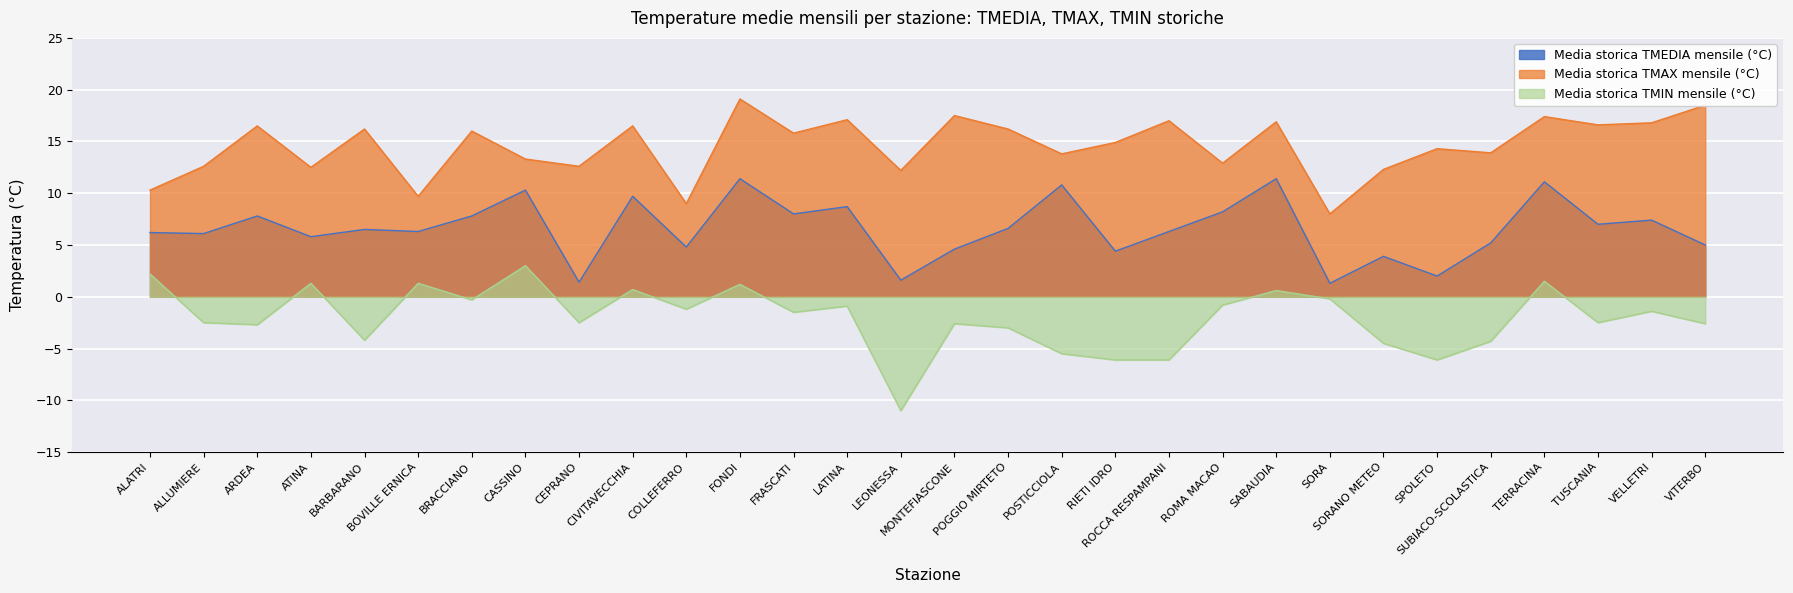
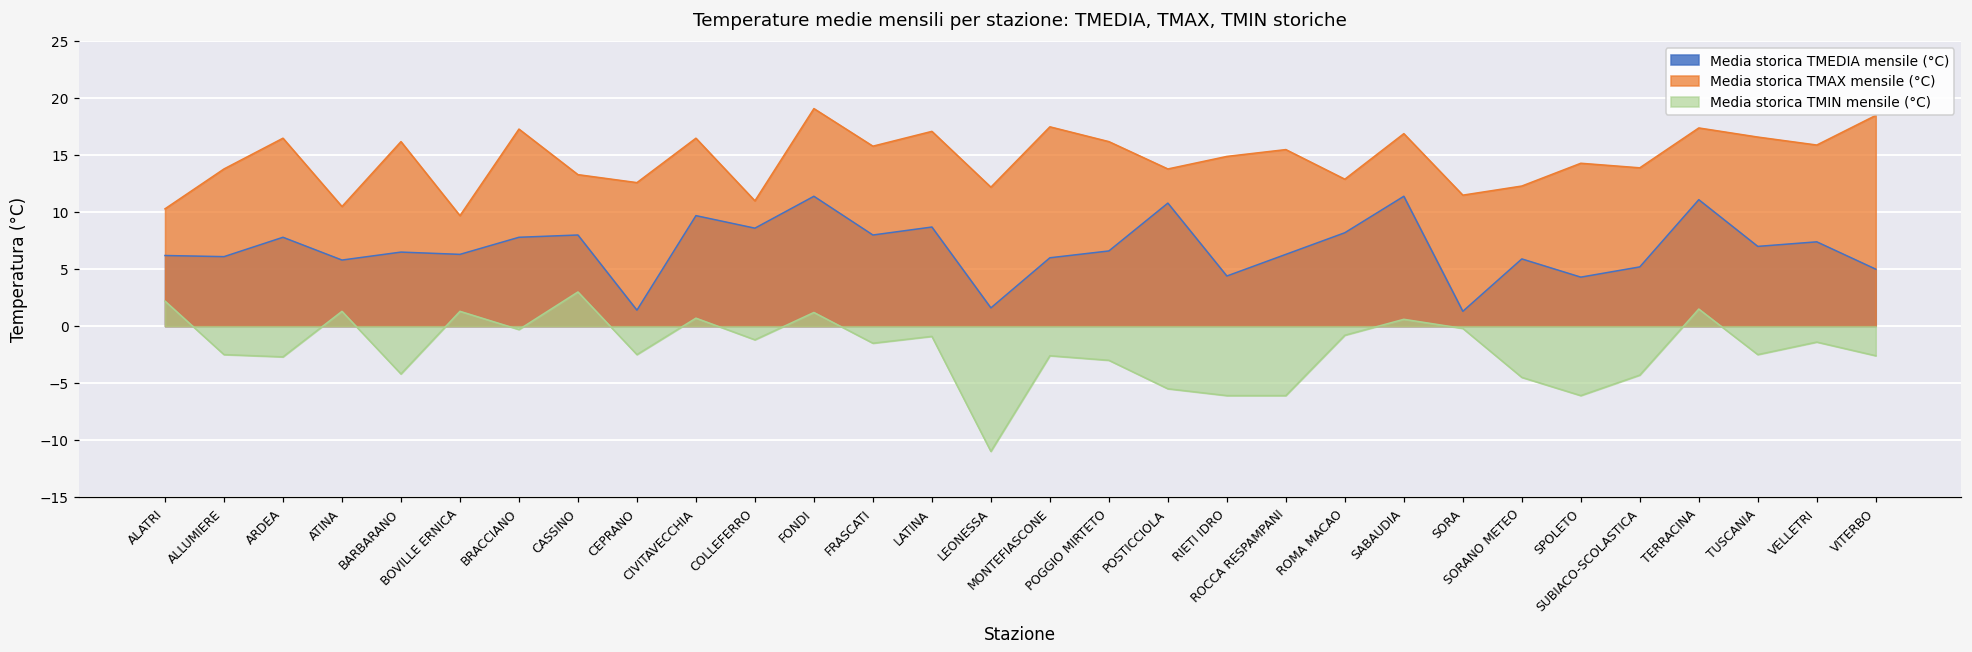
Media storica TMAX mensile (°C), ALLUMIERE: 12.6 -> 13.8
Media storica TMAX mensile (°C), ATINA: 12.5 -> 10.5
Media storica TMAX mensile (°C), BRACCIANO: 16.0 -> 17.3
Media storica TMEDIA mensile (°C), CASSINO: 10.3 -> 8.0
Media storica TMEDIA mensile (°C), COLLEFERRO: 4.8 -> 8.6
Media storica TMAX mensile (°C), COLLEFERRO: 9 -> 11
Media storica TMEDIA mensile (°C), MONTEFIASCONE: 4.6 -> 6.0
Media storica TMAX mensile (°C), ROCCA RESPAMPANI: 17.0 -> 15.5
Media storica TMAX mensile (°C), SORA: 8.0 -> 11.5
Media storica TMEDIA mensile (°C), SORANO METEO: 3.9 -> 5.9
Media storica TMEDIA mensile (°C), SPOLETO: 2.0 -> 4.3
Media storica TMAX mensile (°C), VELLETRI: 16.8 -> 15.9
